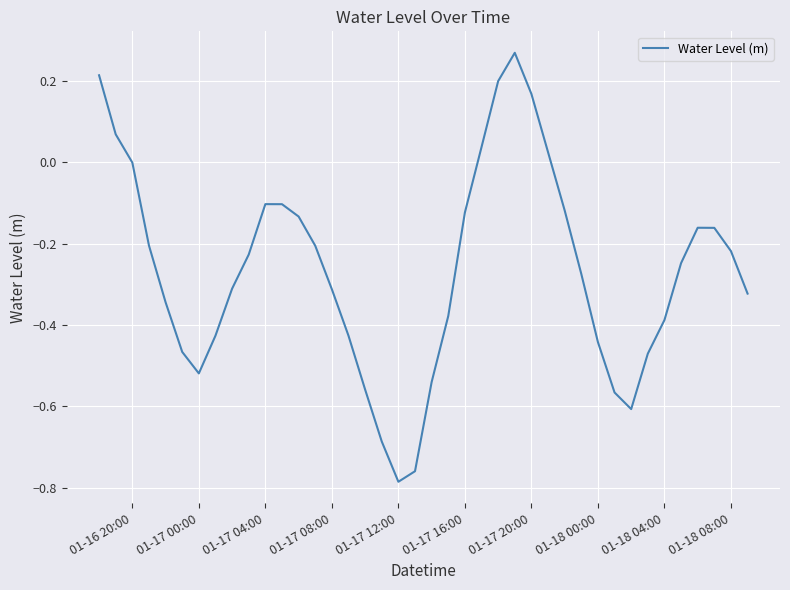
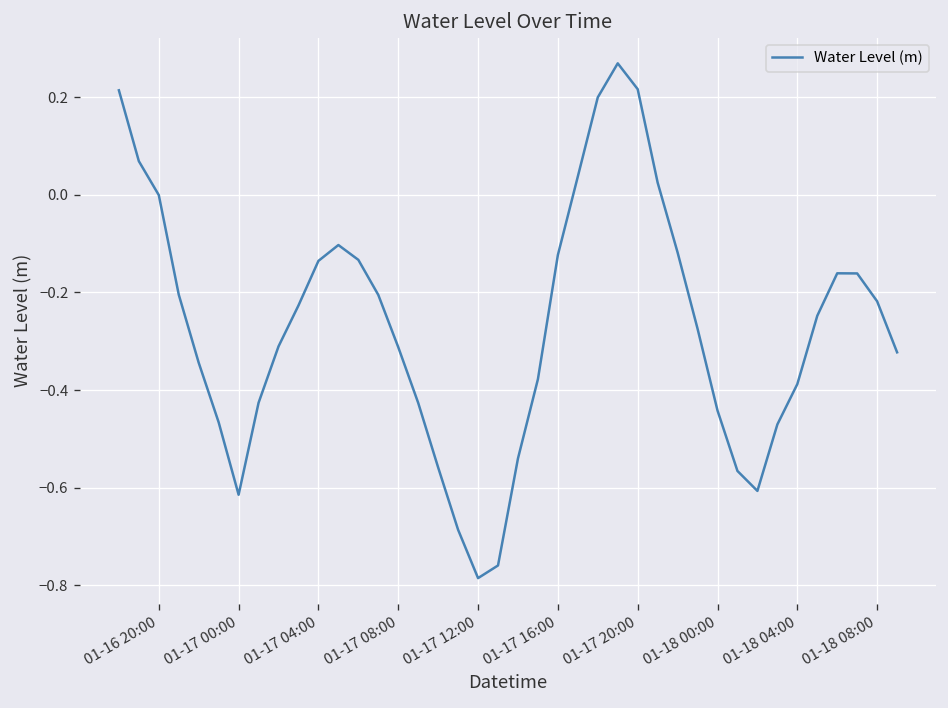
01-17 00:00: -0.52 -> -0.61
01-17 04:00: -0.10 -> -0.14
01-17 20:00: 0.17 -> 0.22
